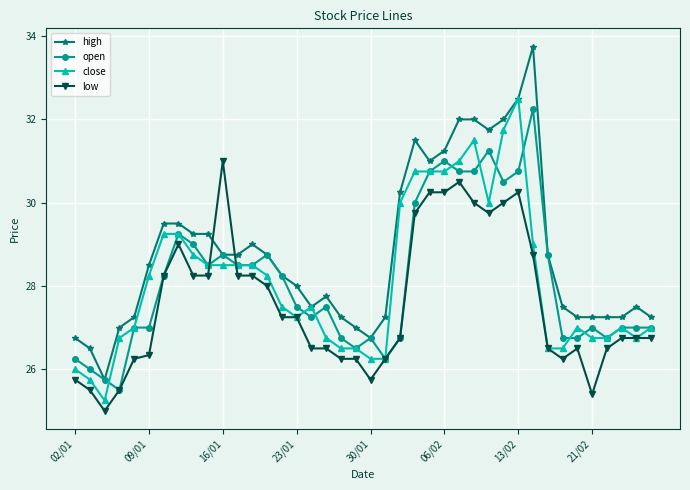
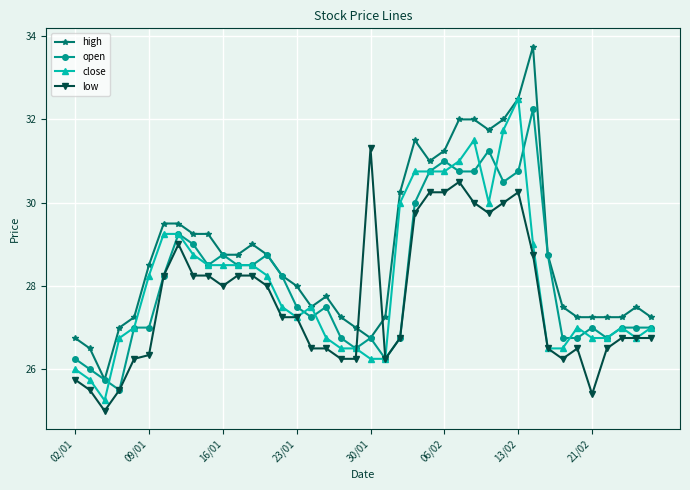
low, 16/01: 31 -> 28
low, 30/01: 25.8 -> 31.3
